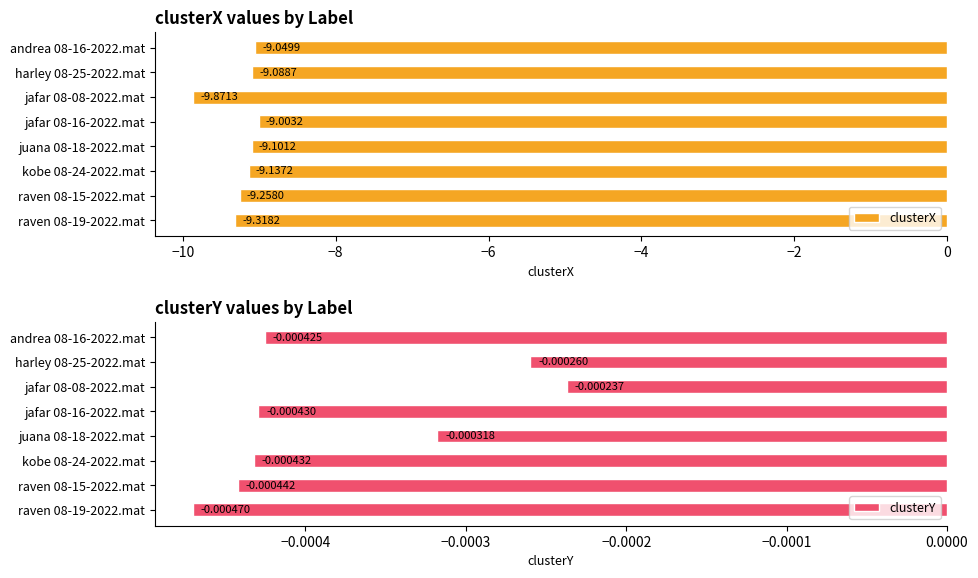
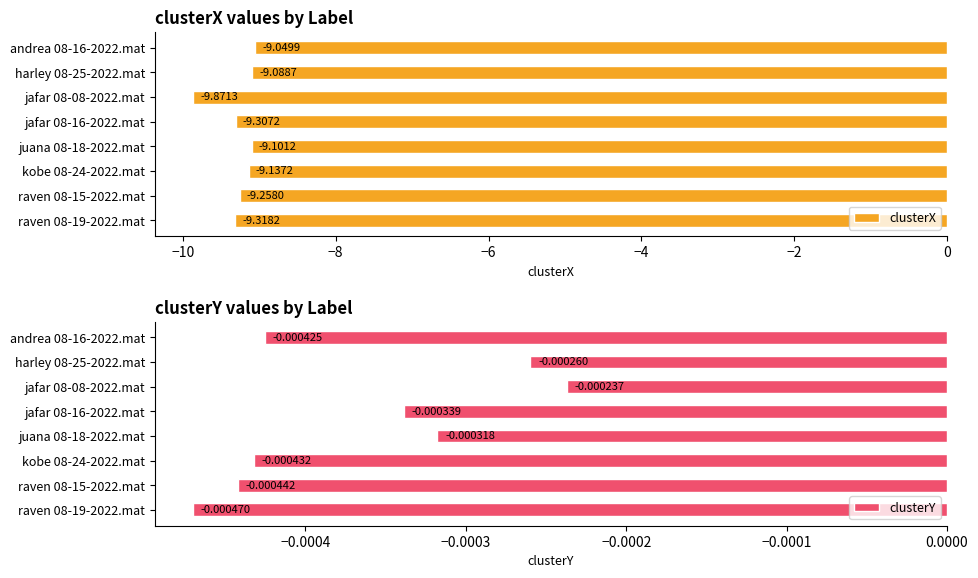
clusterX values by Label, jafar 08-16-2022.mat: -9.0032 -> -9.3072
clusterY values by Label, jafar 08-16-2022.mat: -0.000430 -> -0.000339
